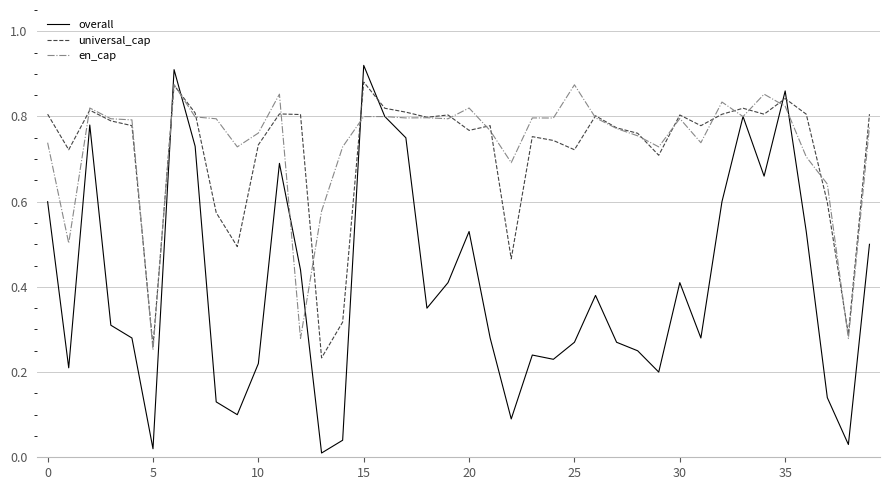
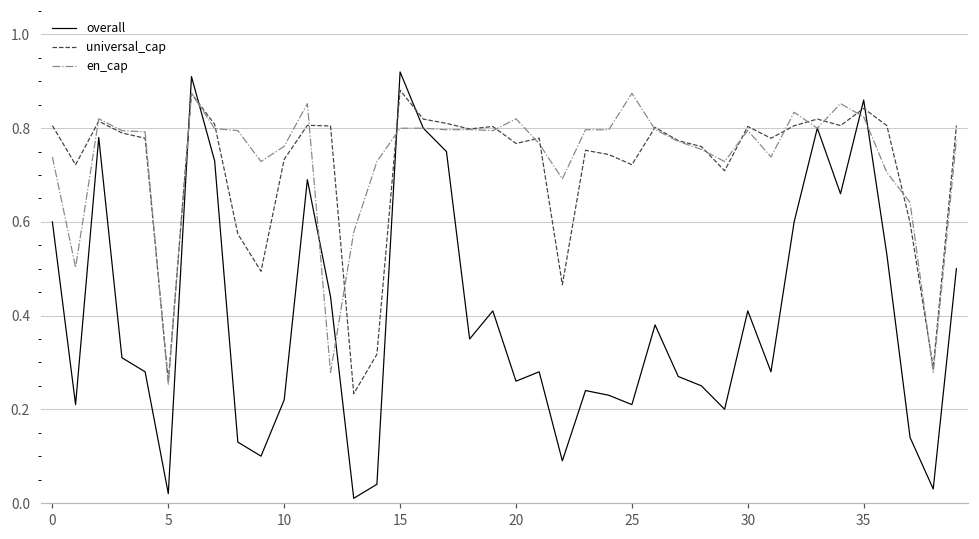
overall, 20: 0.53 -> 0.26
overall, 25: 0.27 -> 0.21
